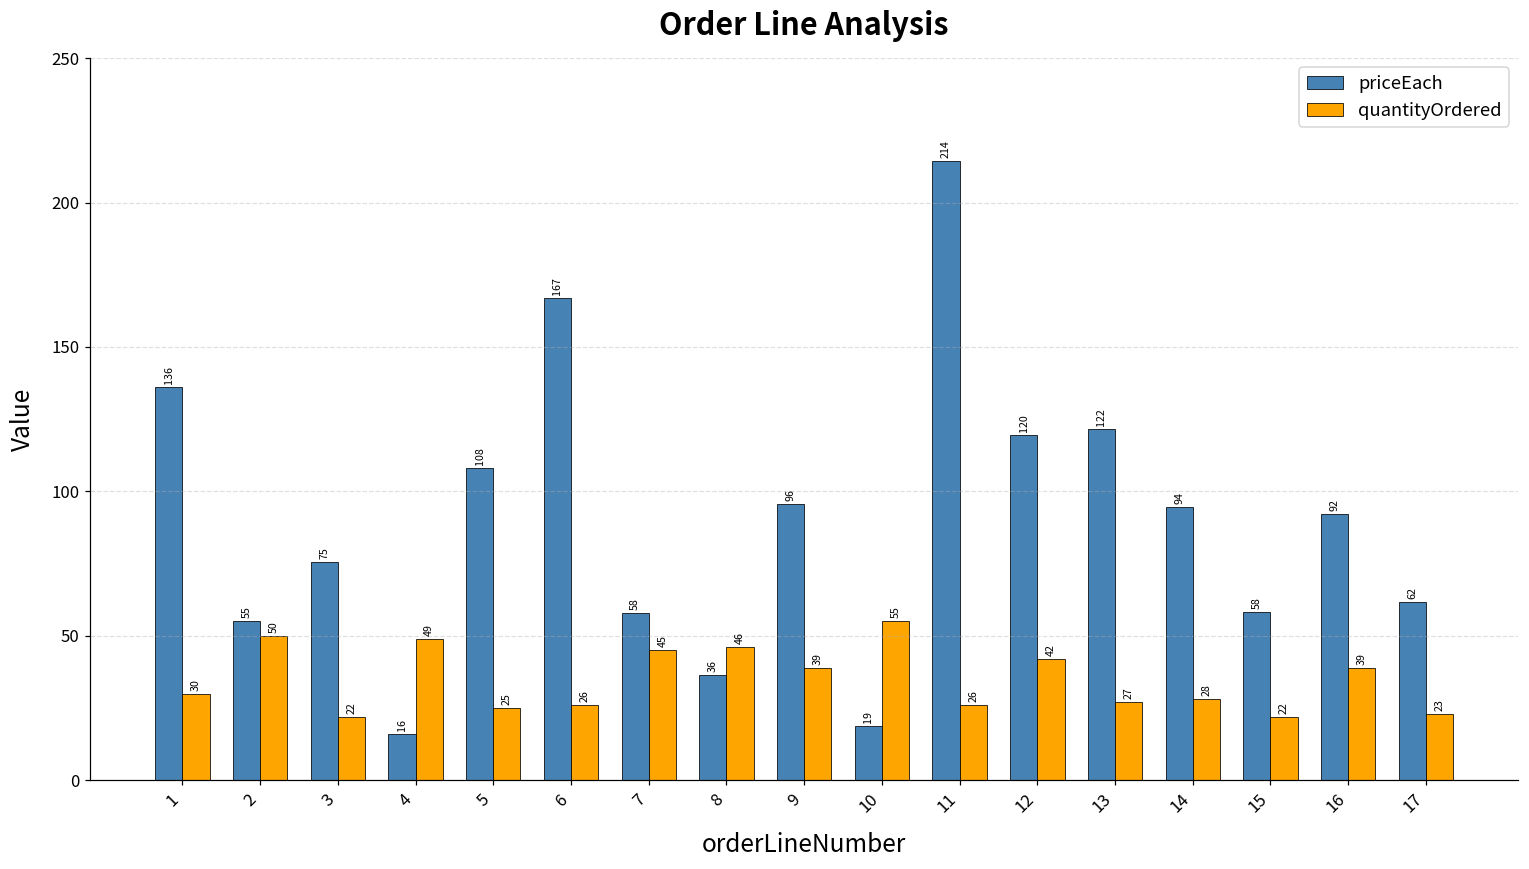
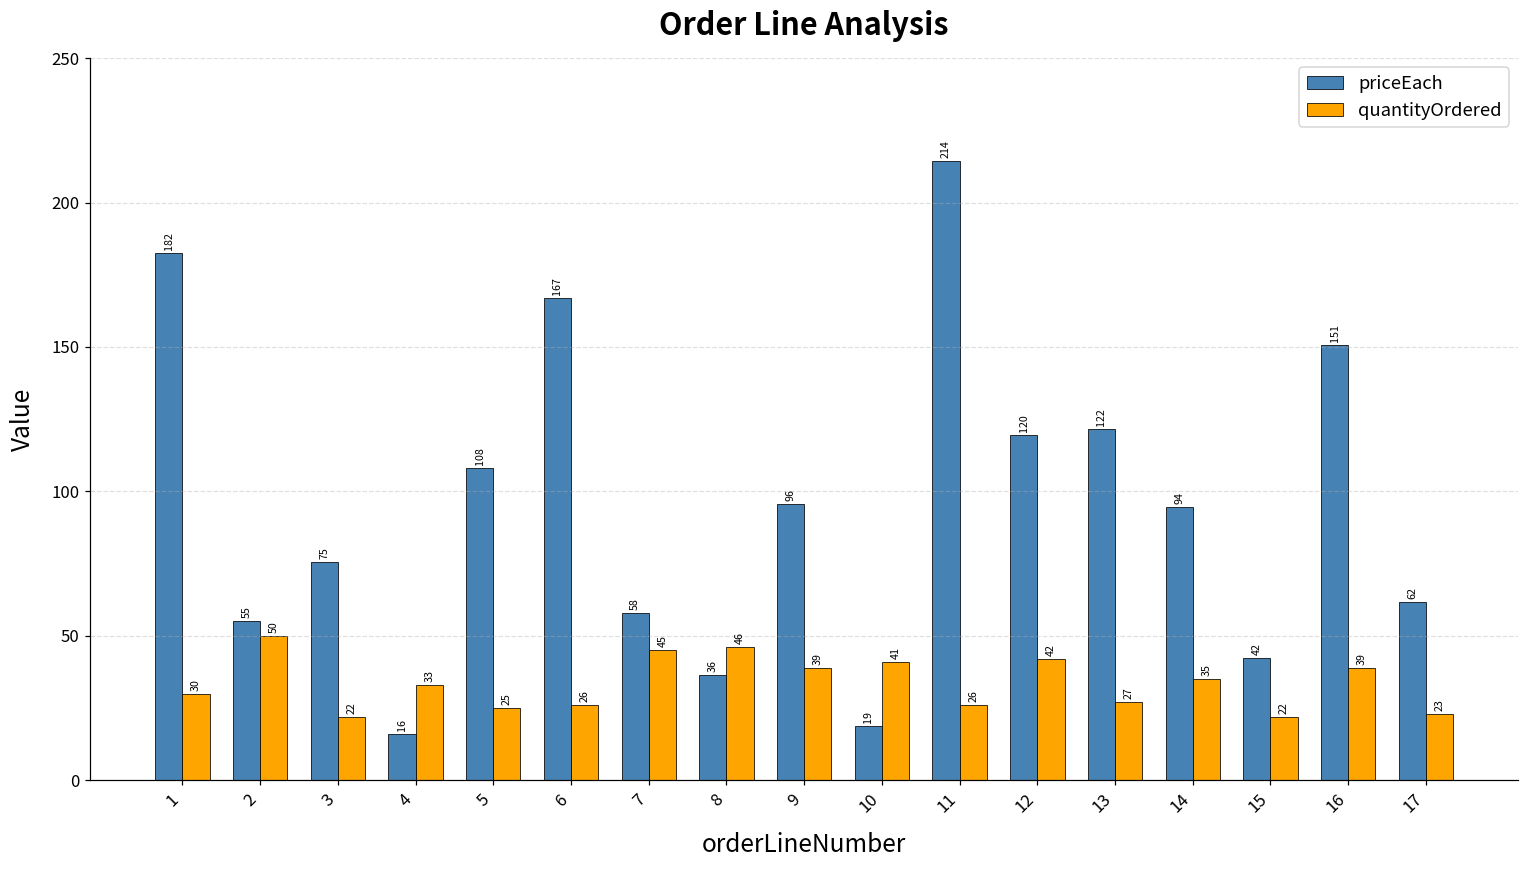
priceEach, 1: 136 -> 182
quantityOrdered, 4: 49 -> 33
quantityOrdered, 10: 55 -> 41
quantityOrdered, 14: 28 -> 35
priceEach, 15: 58 -> 42
priceEach, 16: 92 -> 151
